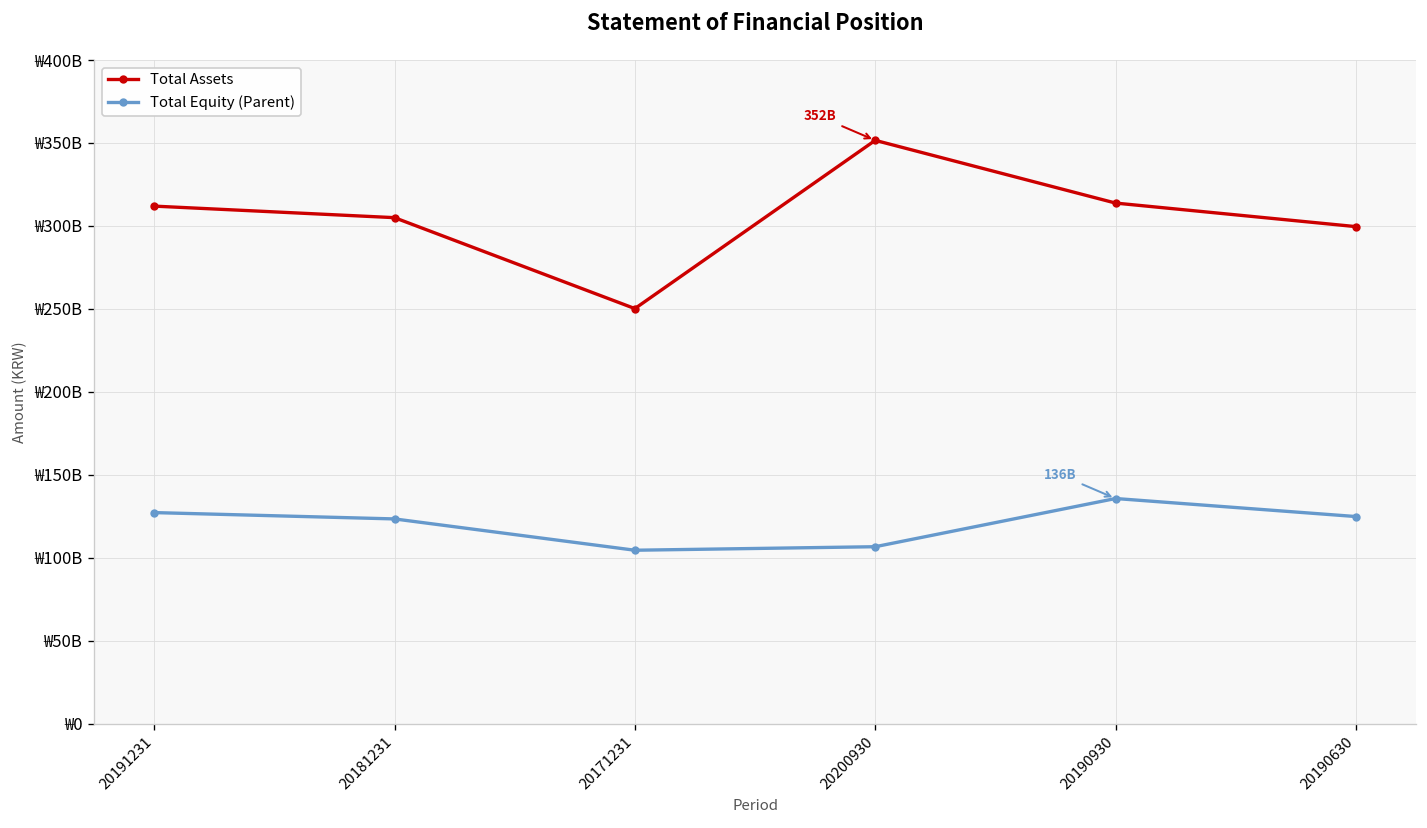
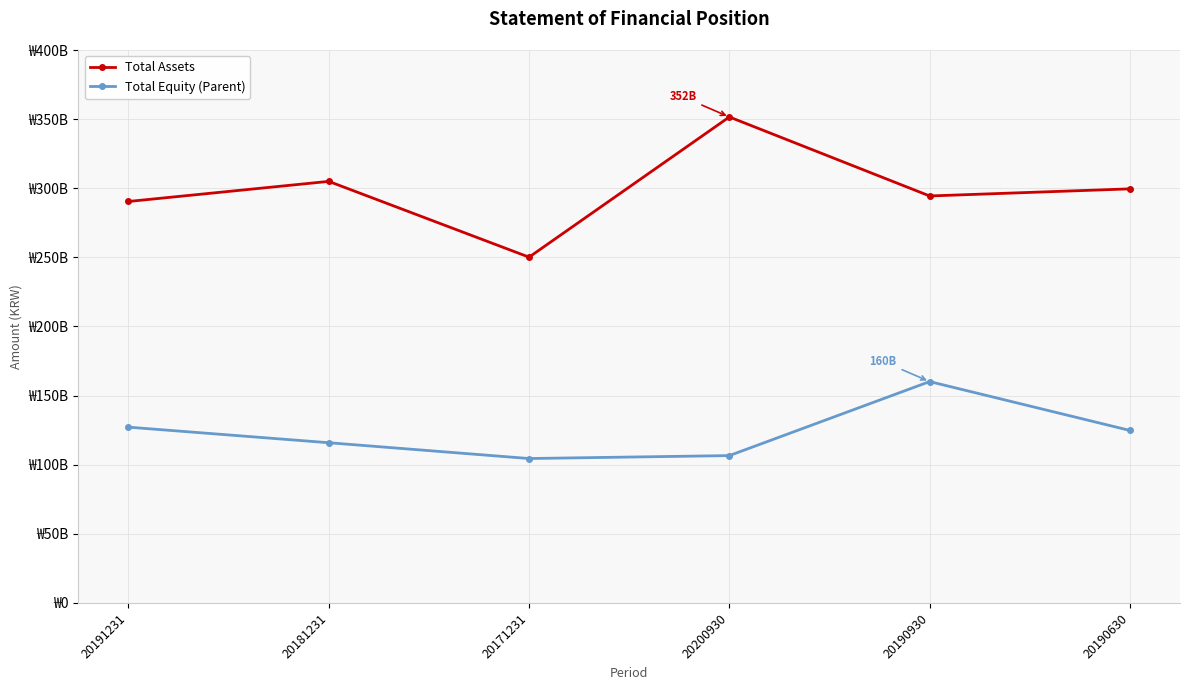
Total Assets, 20191231: ₩312000000000 -> ₩290000000000
Total Equity (Parent), 20181231: ₩123000000000 -> ₩116000000000
Total Assets, 20190930: ₩314000000000 -> ₩294000000000
Total Equity (Parent), 20190930: 136B -> 160B
